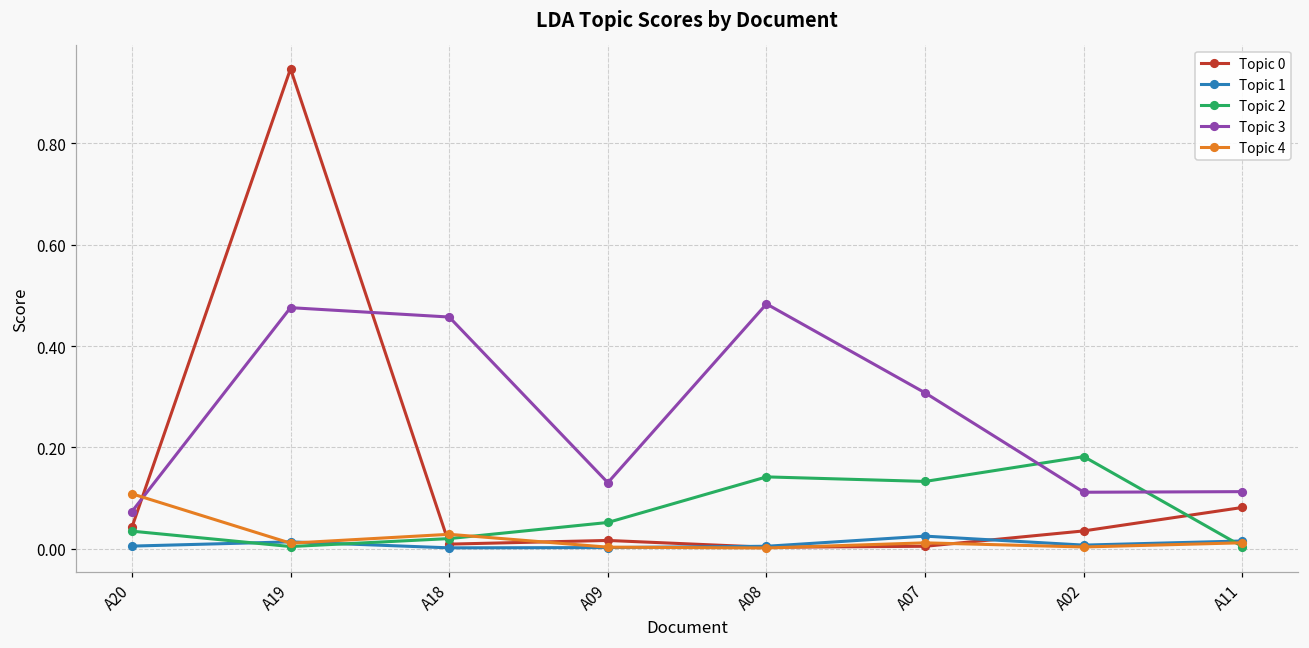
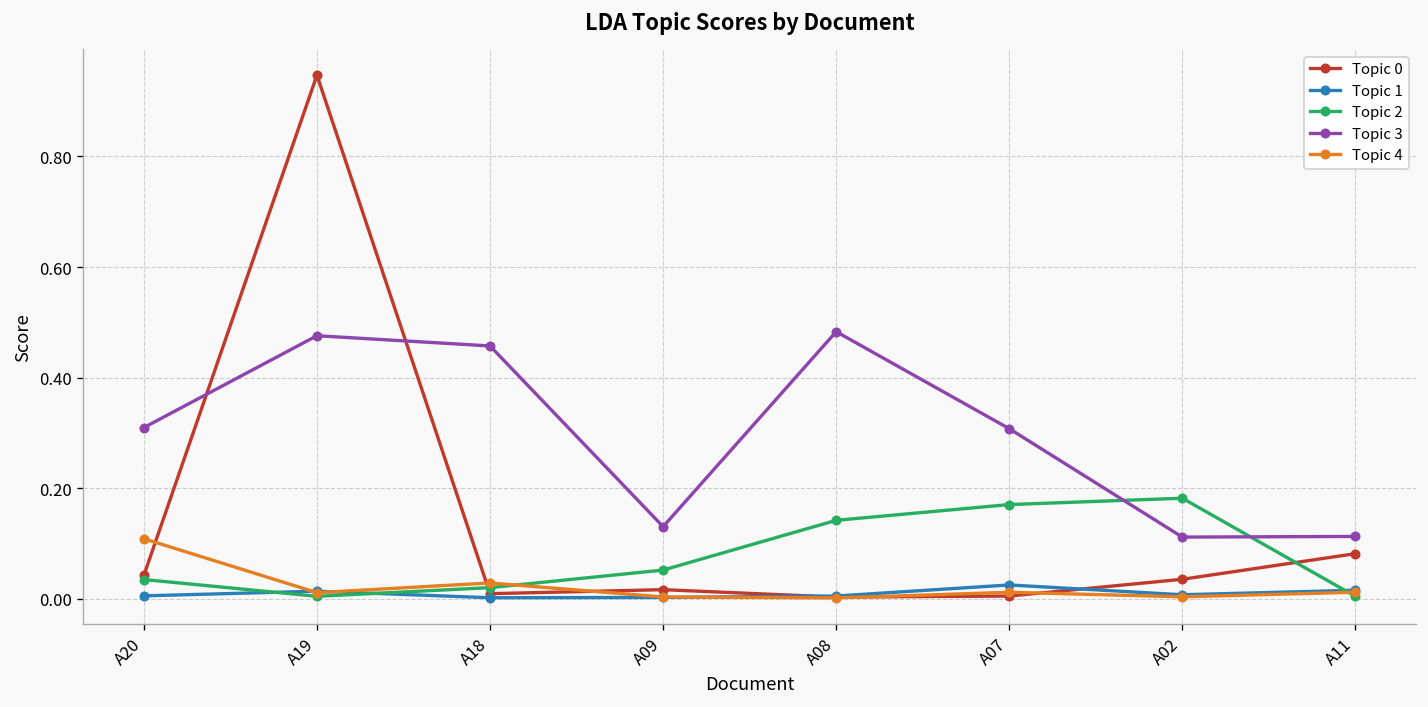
Topic 3, A20: 0.07 -> 0.31
Topic 2, A07: 0.13 -> 0.17
